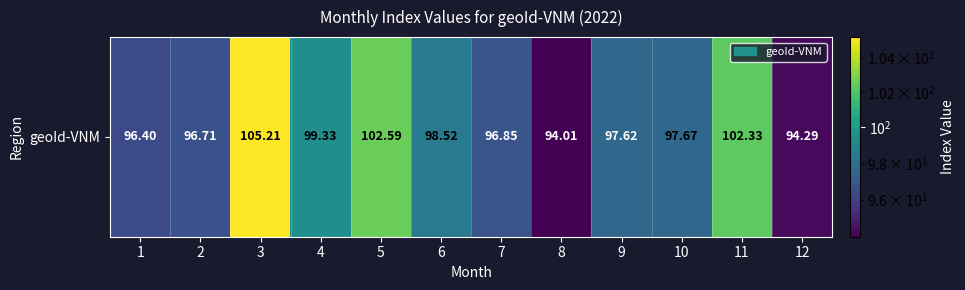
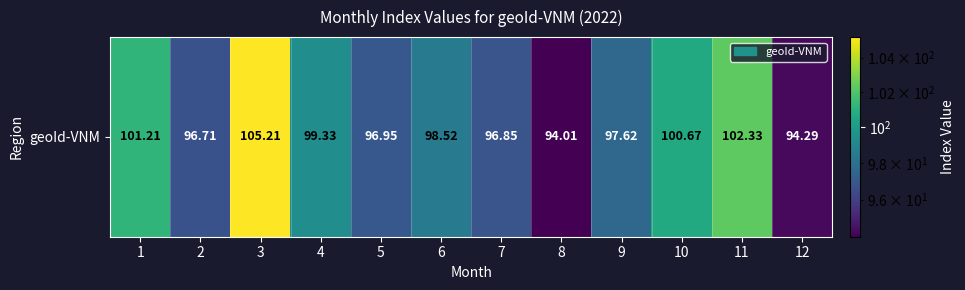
geoId-VNM, 1: 96.40 -> 101.21
geoId-VNM, 5: 102.59 -> 96.95
geoId-VNM, 10: 97.67 -> 100.67
